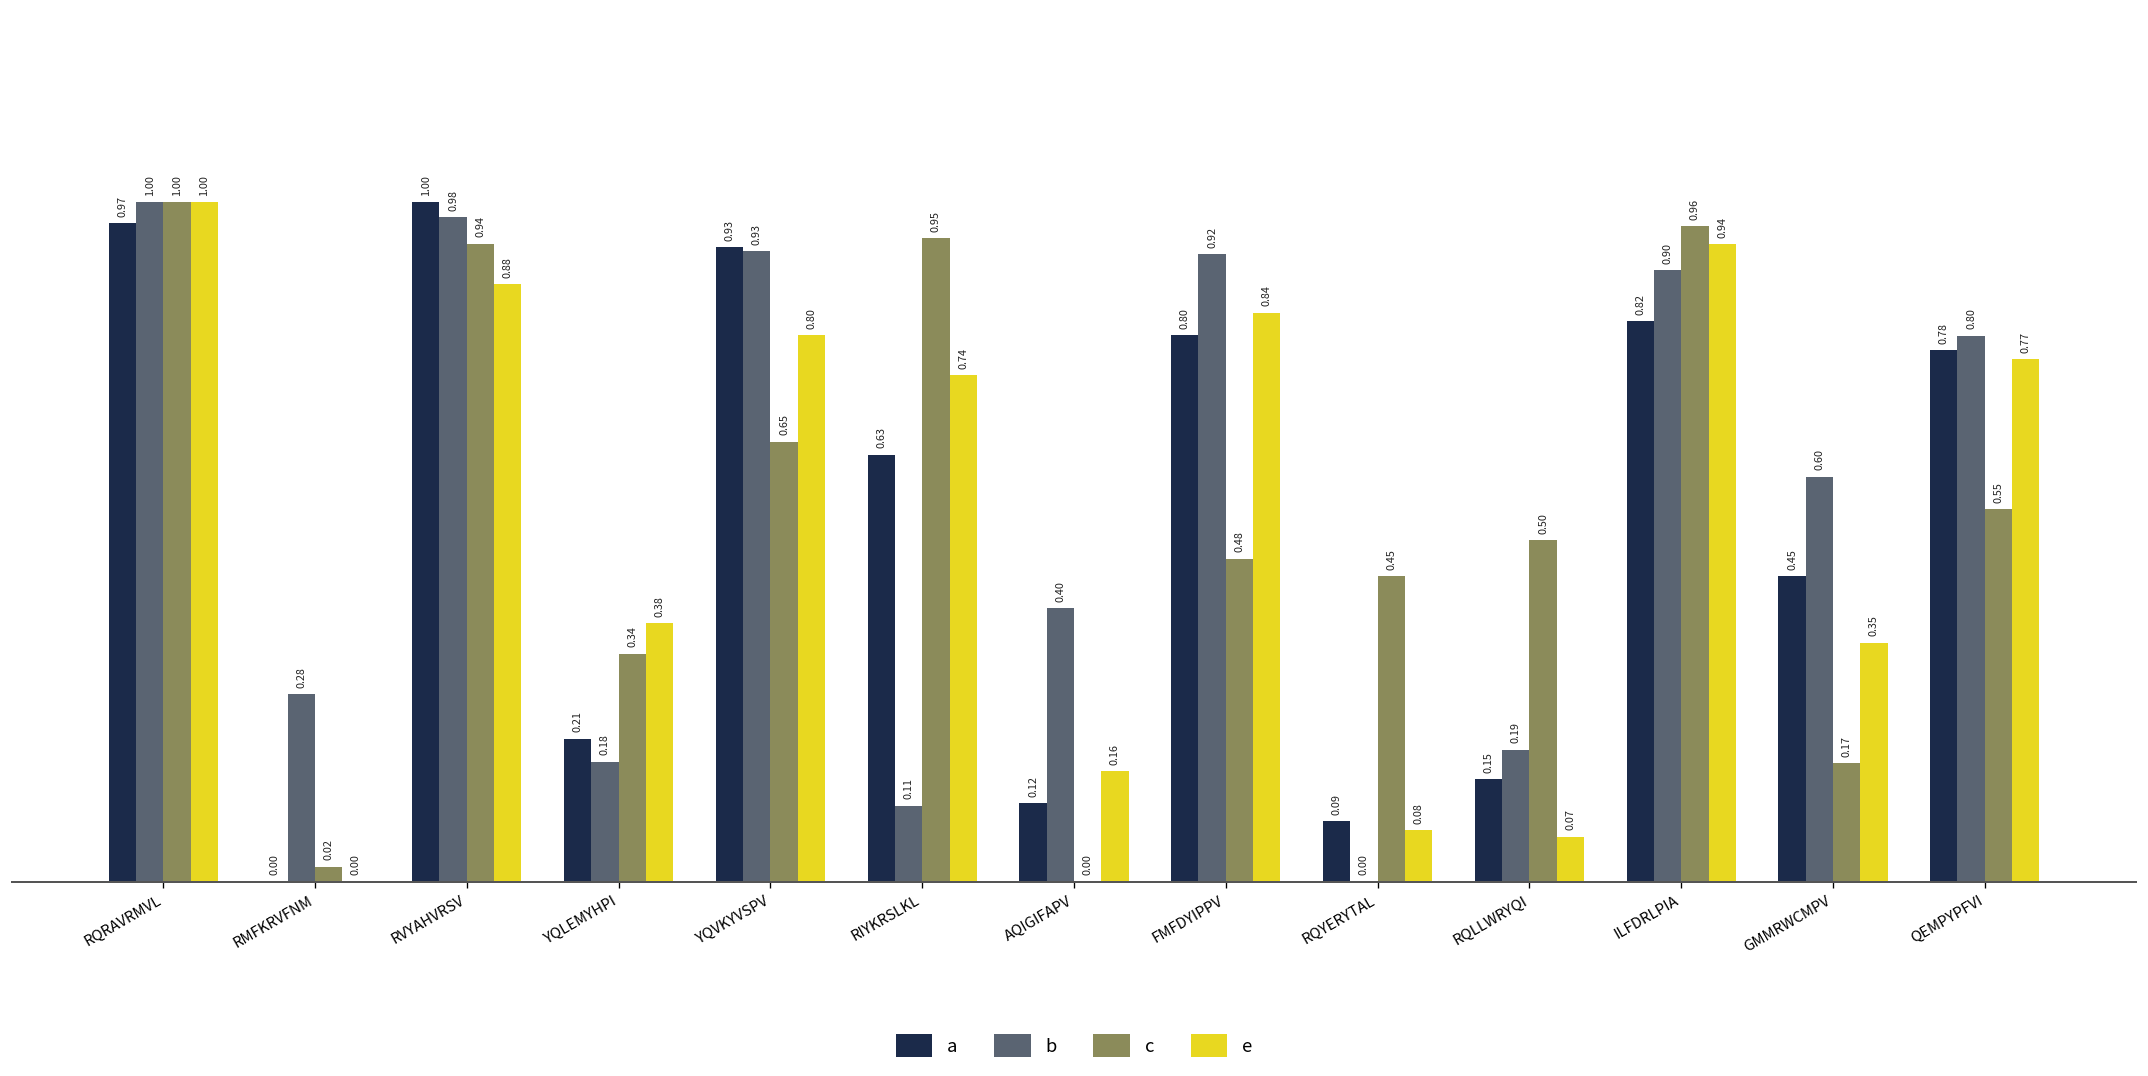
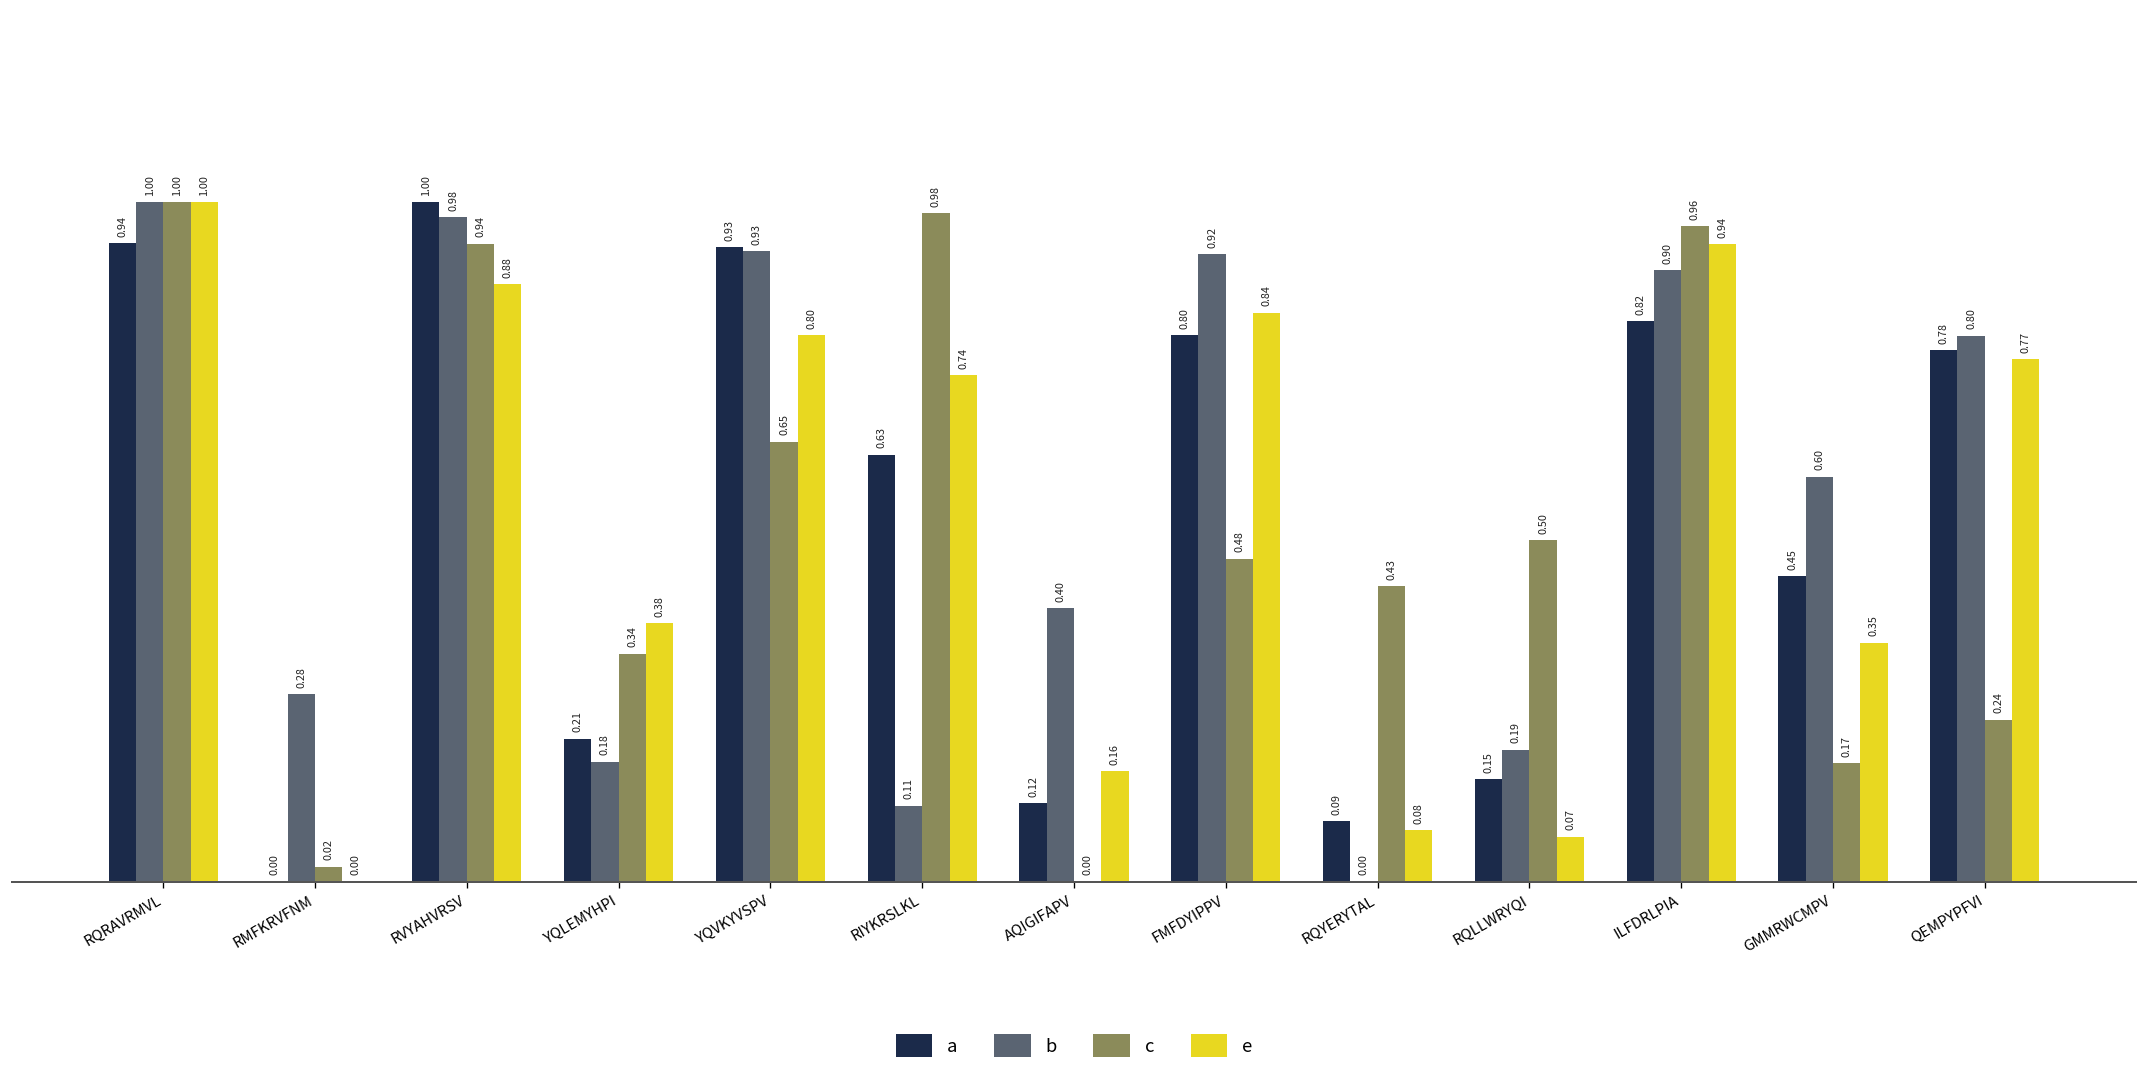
a, RQRAVRMVL: 0.97 -> 0.94
c, RIYKRSLKL: 0.95 -> 0.98
c, RQYERYTAL: 0.45 -> 0.43
c, QEMPYPFVI: 0.55 -> 0.24
